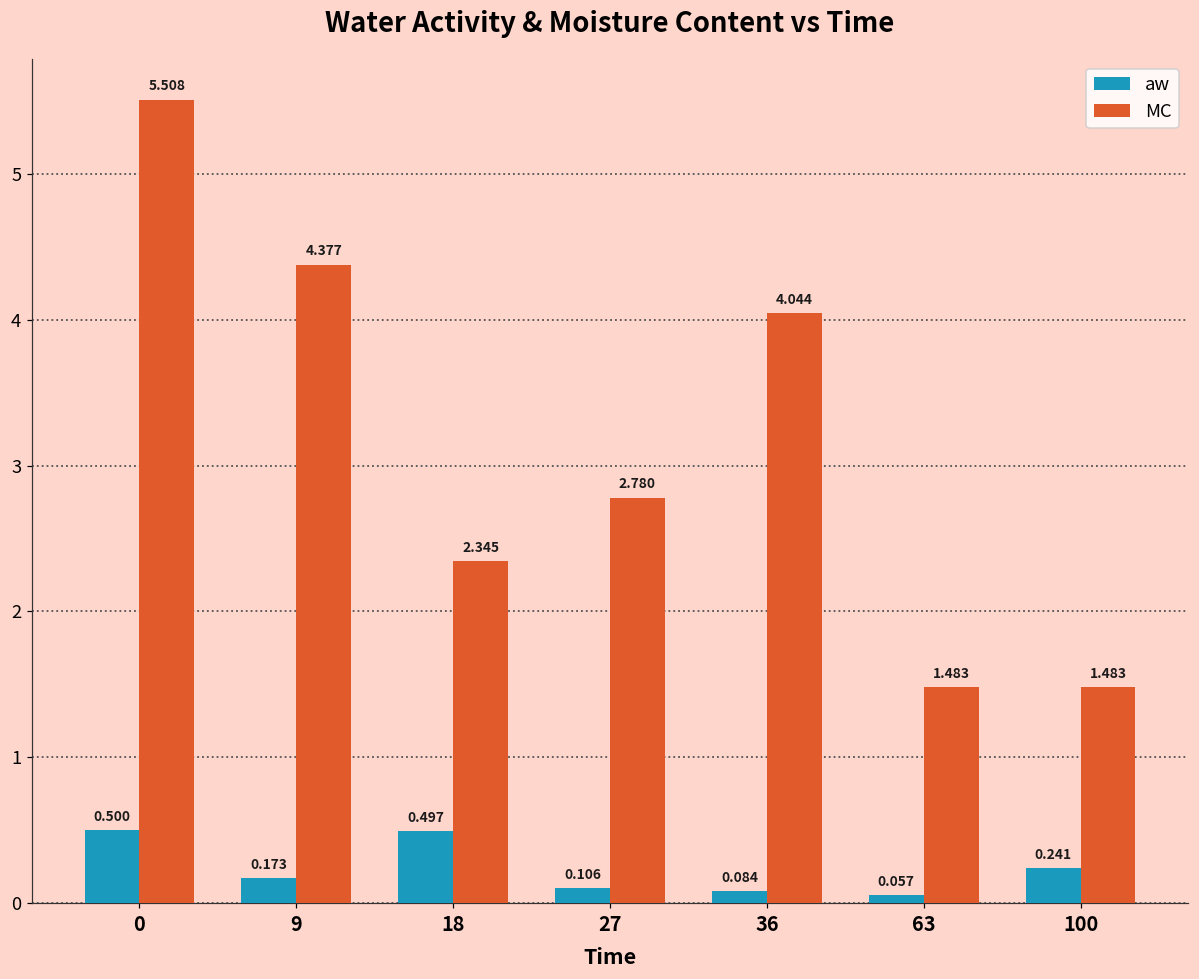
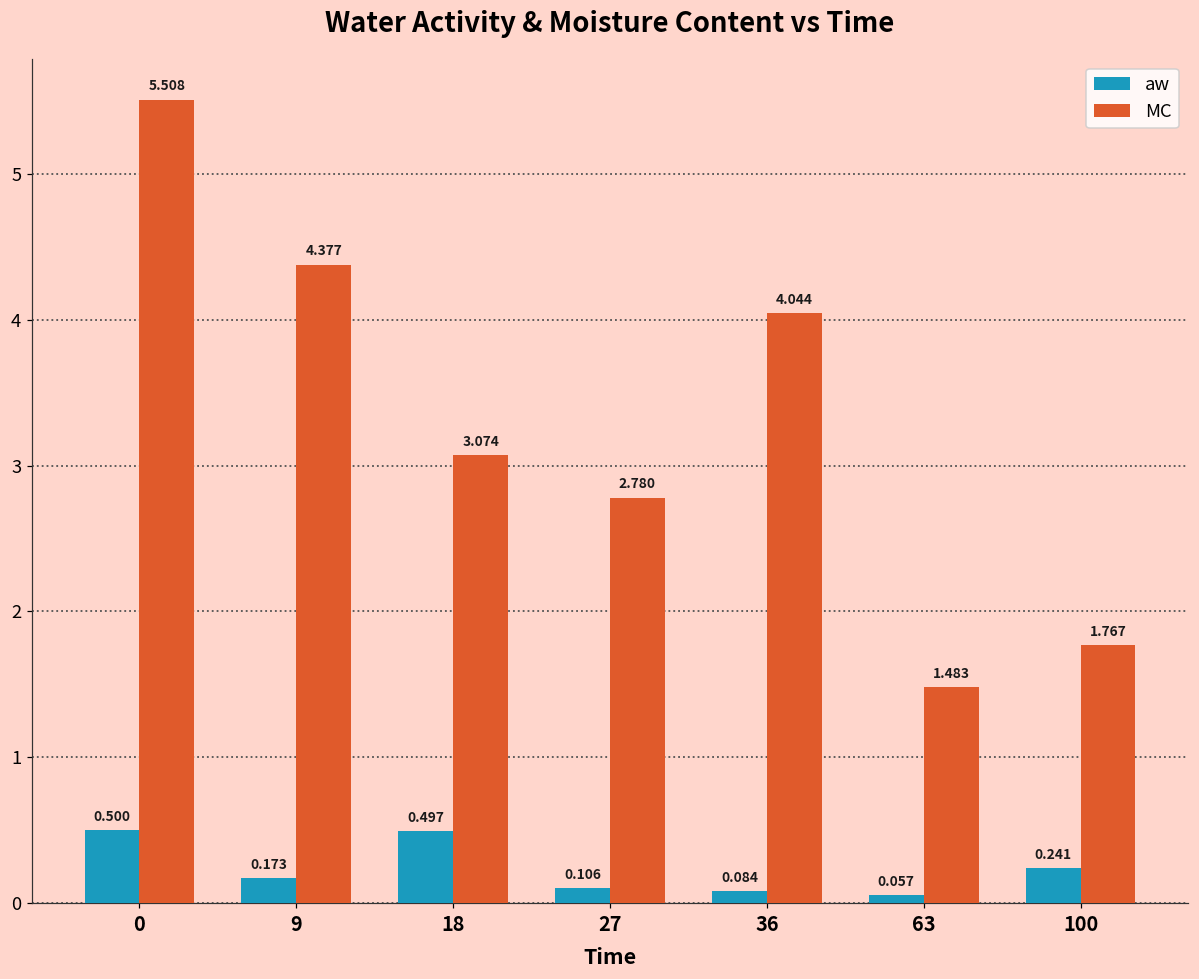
MC, 18: 2.345 -> 3.074
MC, 100: 1.483 -> 1.767
